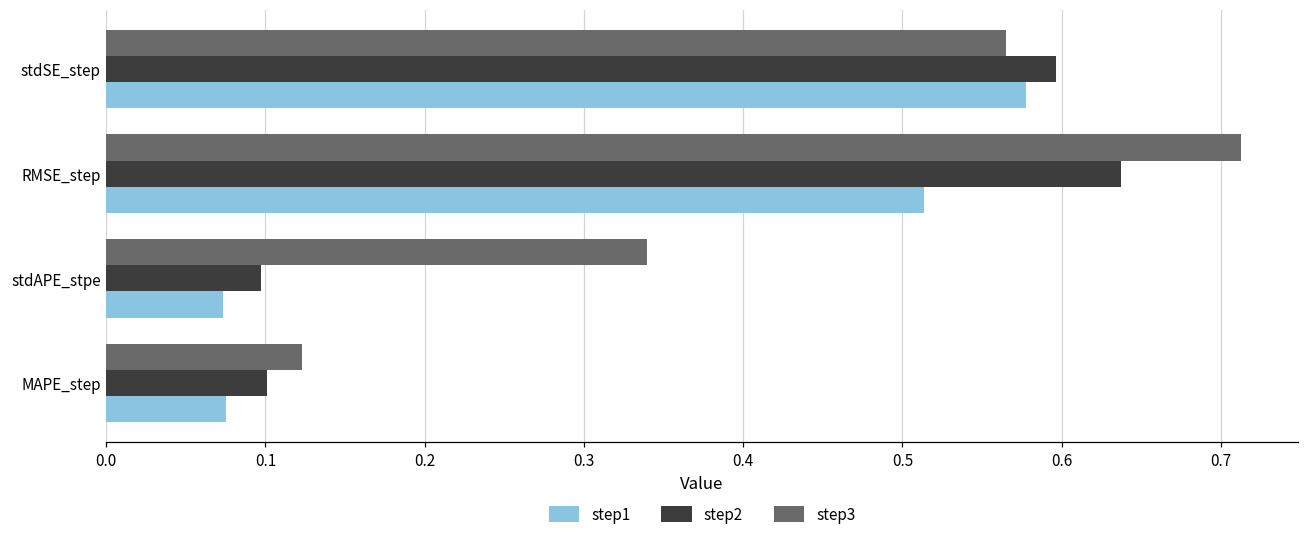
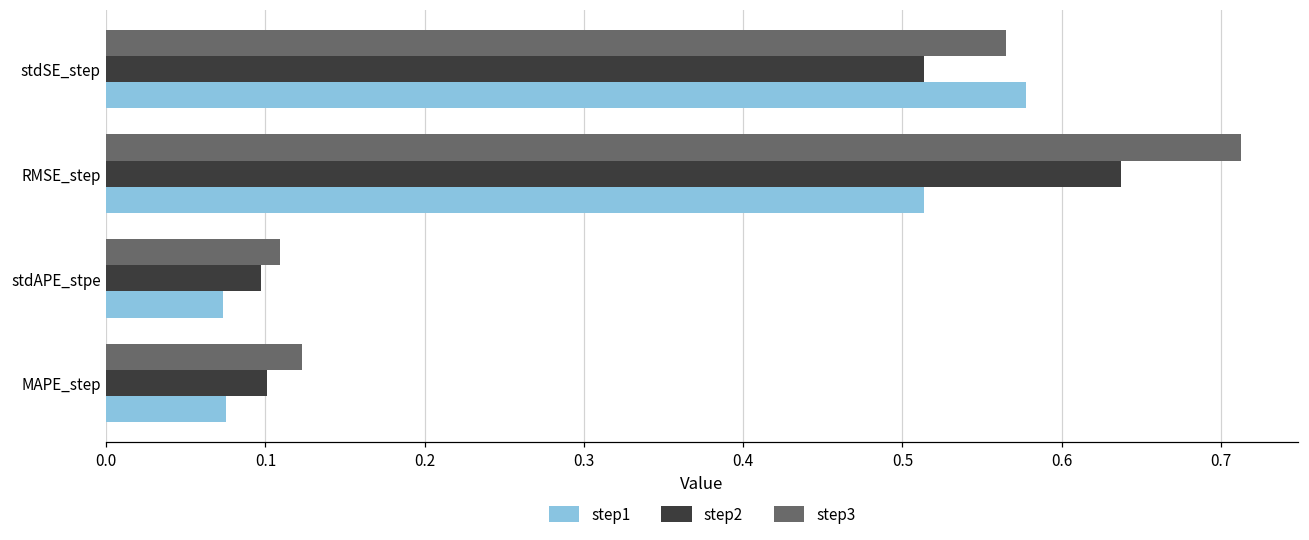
step2, stdSE_step: 0.596 -> 0.514
step3, stdAPE_stpe: 0.340 -> 0.109
